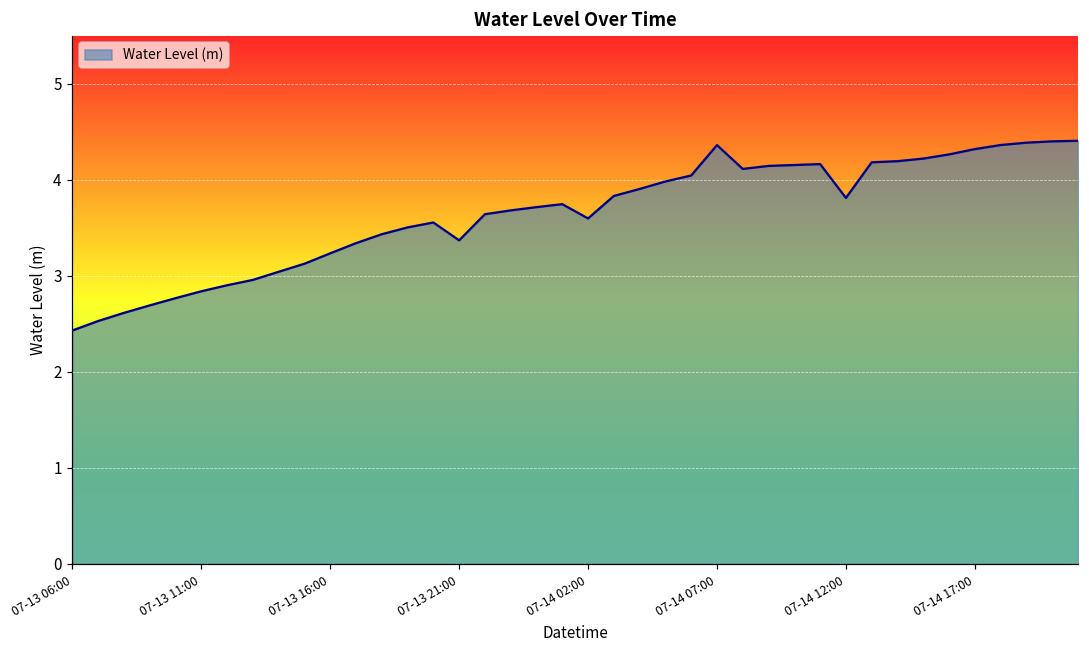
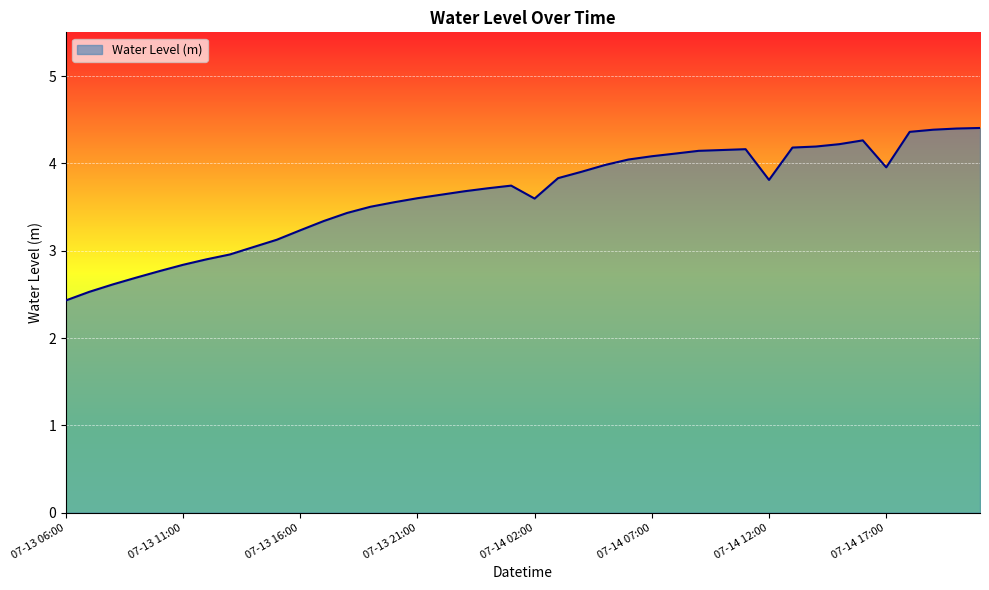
07-13 21:00: 3.4 -> 3.6
07-14 07:00: 4.4 -> 4.1
07-14 17:00: 4.3 -> 4.0
